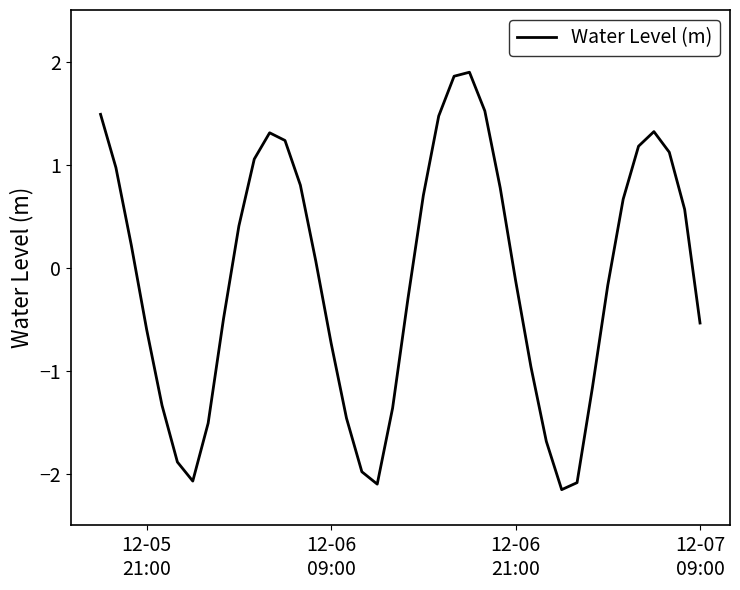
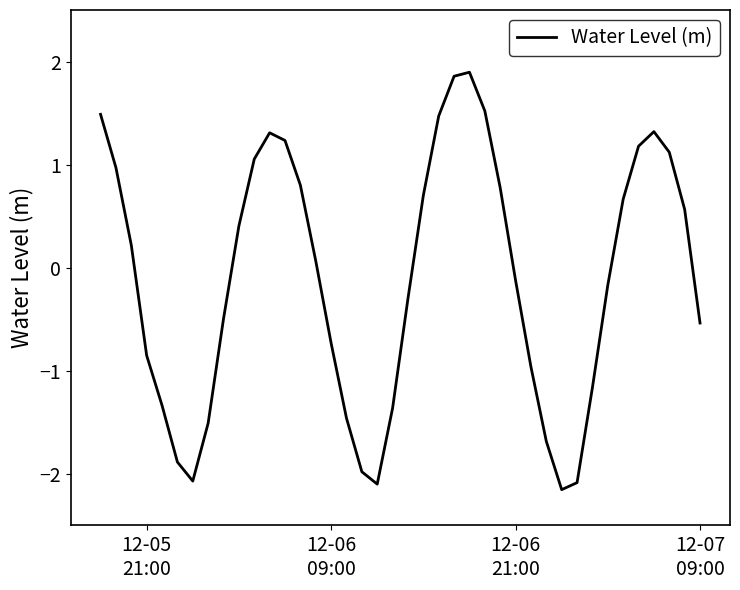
12-05 21:00: -0.60 -> -0.85
